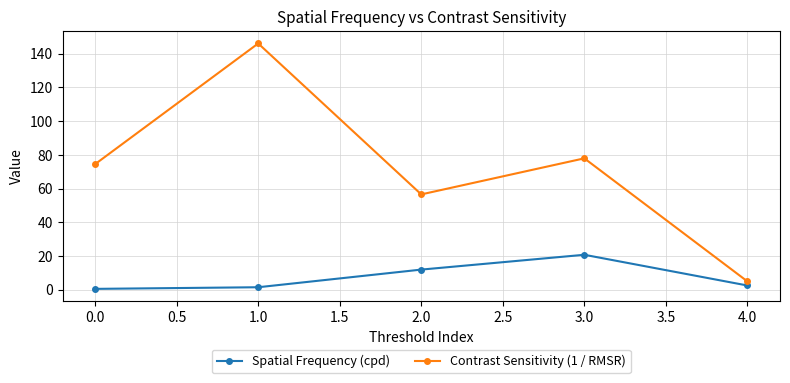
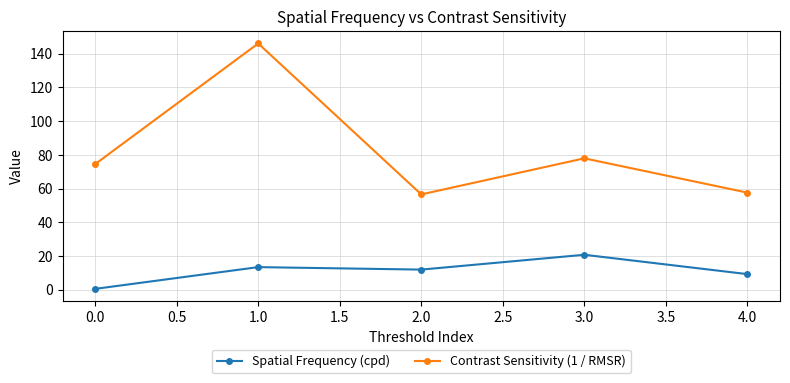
Spatial Frequency (cpd), 1.0: 2 -> 13
Spatial Frequency (cpd), 4.0: 3 -> 9
Contrast Sensitivity (1 / RMSR), 4.0: 5 -> 58
